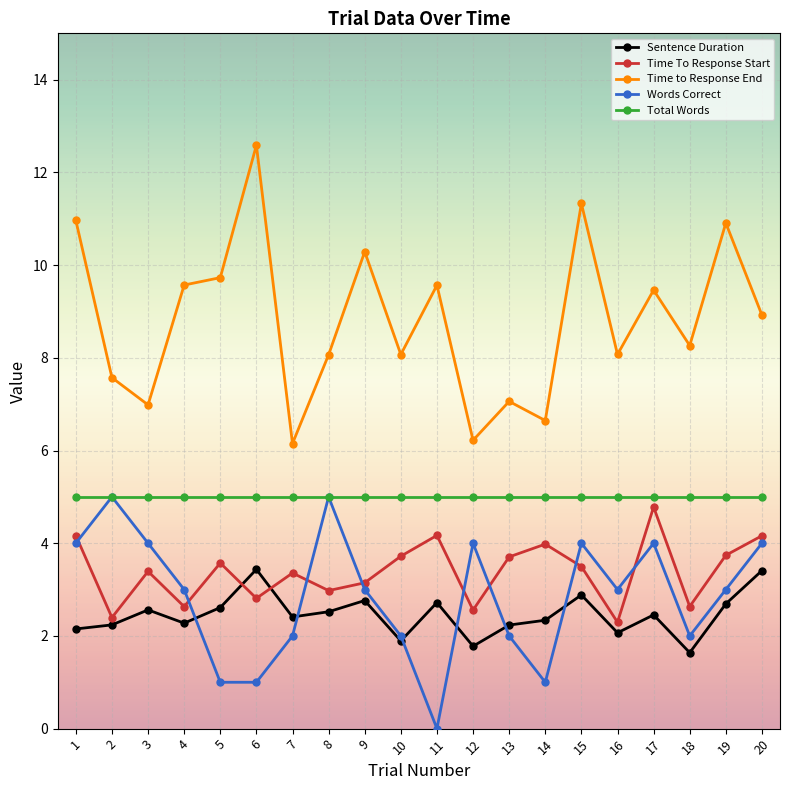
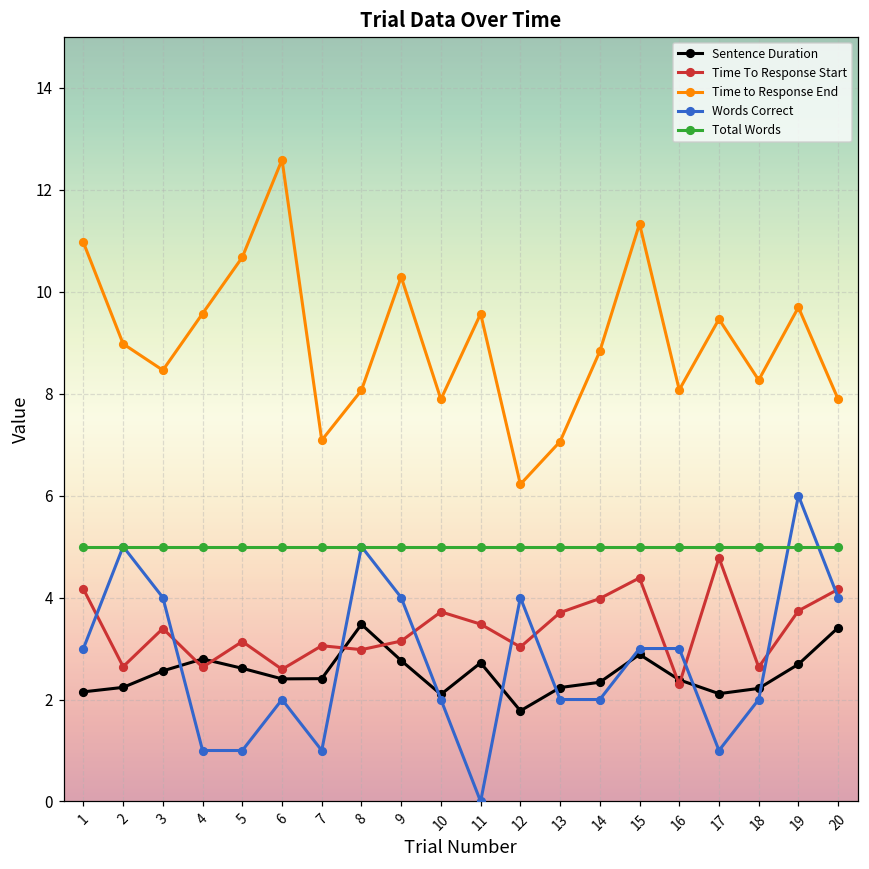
Words Correct, 1: 4 -> 3
Time To Response Start, 2: 2.4 -> 2.6
Time to Response End, 2: 7.6 -> 9.0
Time to Response End, 3: 7.0 -> 8.5
Sentence Duration, 4: 2.3 -> 2.8
Words Correct, 4: 3 -> 1
Time To Response Start, 5: 3.6 -> 3.1
Time to Response End, 5: 9.7 -> 10.7
Sentence Duration, 6: 3.4 -> 2.4
Time To Response Start, 6: 2.8 -> 2.6
Words Correct, 6: 1 -> 2
Time To Response Start, 7: 3.4 -> 3.1
Time to Response End, 7: 6.2 -> 7.1
Words Correct, 7: 2 -> 1
Sentence Duration, 8: 2.5 -> 3.5
Words Correct, 9: 3 -> 4
Sentence Duration, 10: 1.9 -> 2.1
Time to Response End, 10: 8.1 -> 7.9
Time To Response Start, 11: 4.2 -> 3.5
Time To Response Start, 12: 2.6 -> 3.0
Time to Response End, 14: 6.6 -> 8.8
Words Correct, 14: 1 -> 2
Time To Response Start, 15: 3.5 -> 4.4
Words Correct, 15: 4 -> 3
Sentence Duration, 16: 2.1 -> 2.4
Sentence Duration, 17: 2.5 -> 2.1
Words Correct, 17: 4 -> 1
Sentence Duration, 18: 1.6 -> 2.2
Time to Response End, 19: 10.9 -> 9.7
Words Correct, 19: 3 -> 6
Time to Response End, 20: 8.9 -> 7.9
